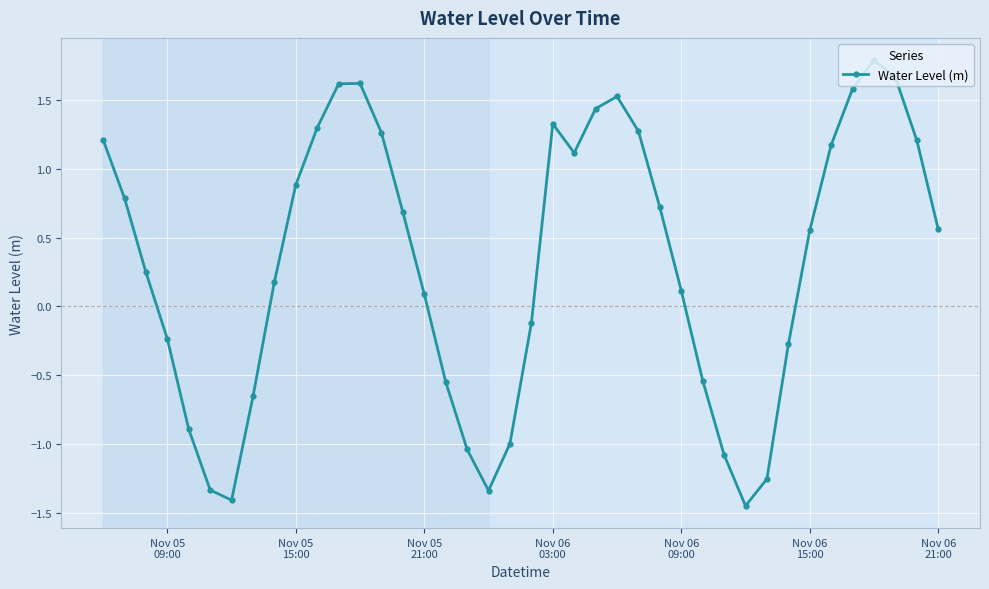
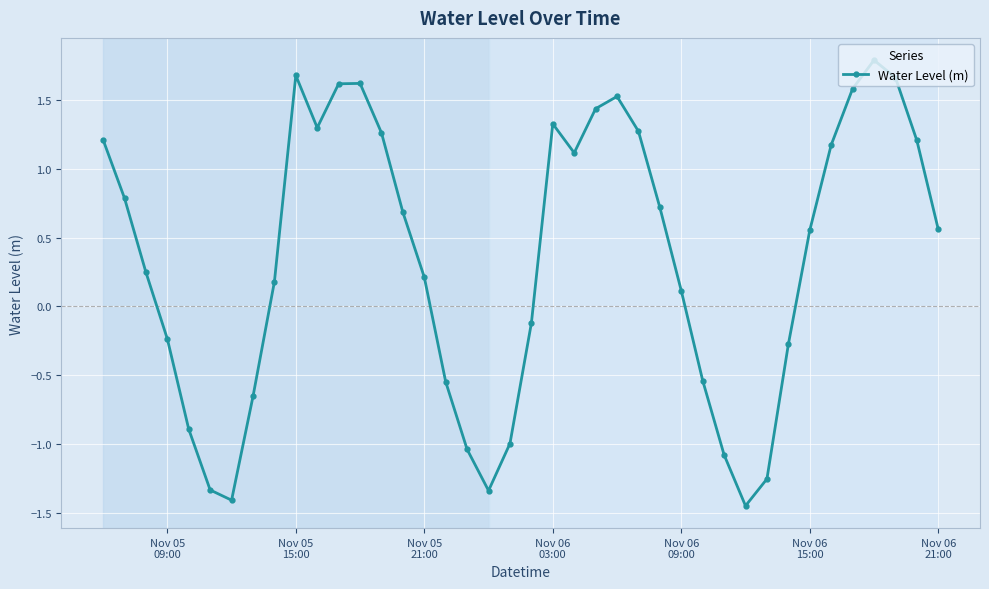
Nov 05 15:00: 0.88 -> 1.68
Nov 05 21:00: 0.09 -> 0.21
